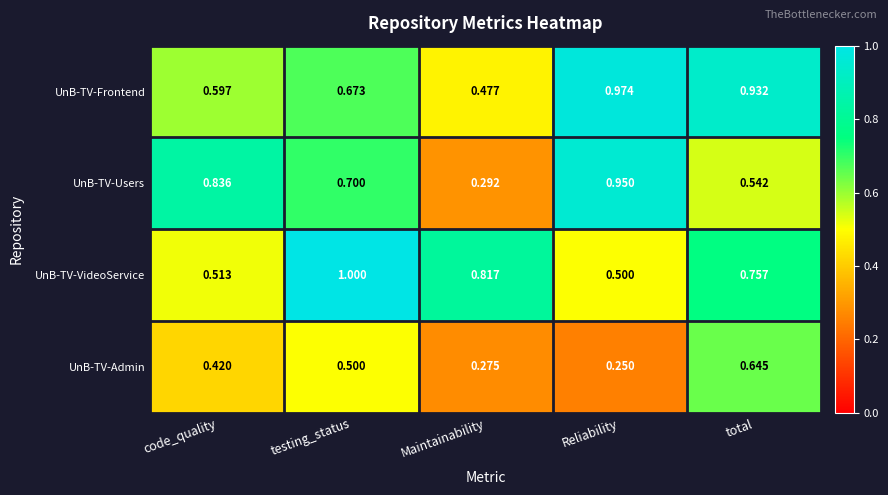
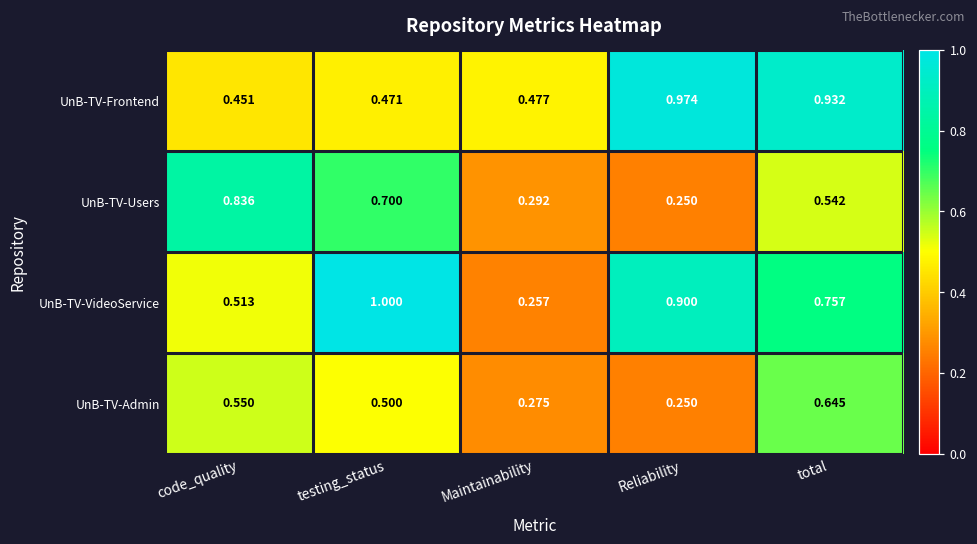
UnB-TV-Frontend, code_quality: 0.597 -> 0.451
UnB-TV-Frontend, testing_status: 0.673 -> 0.471
UnB-TV-Users, Reliability: 0.950 -> 0.250
UnB-TV-VideoService, Maintainability: 0.817 -> 0.257
UnB-TV-VideoService, Reliability: 0.500 -> 0.900
UnB-TV-Admin, code_quality: 0.420 -> 0.550
